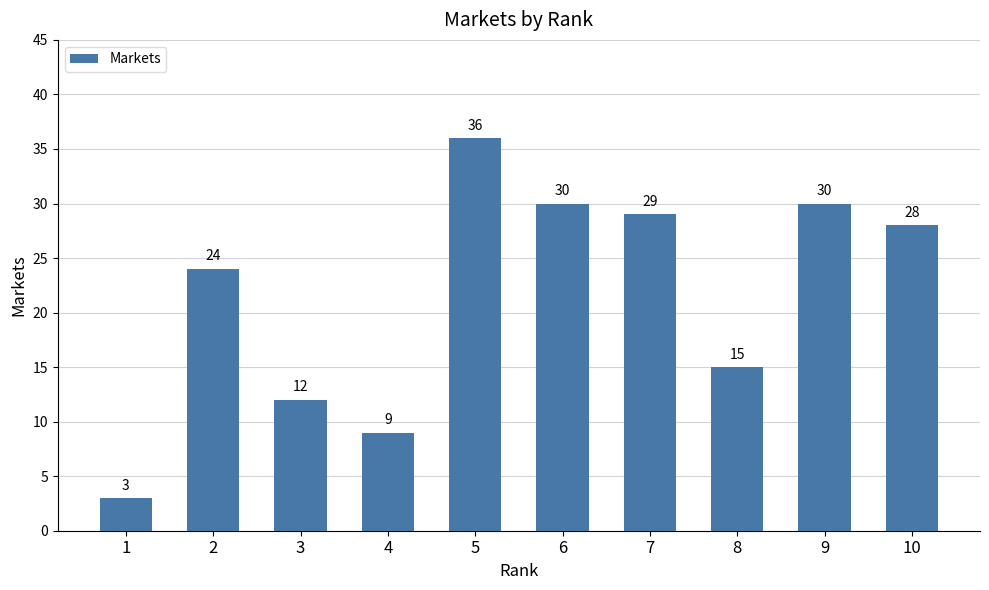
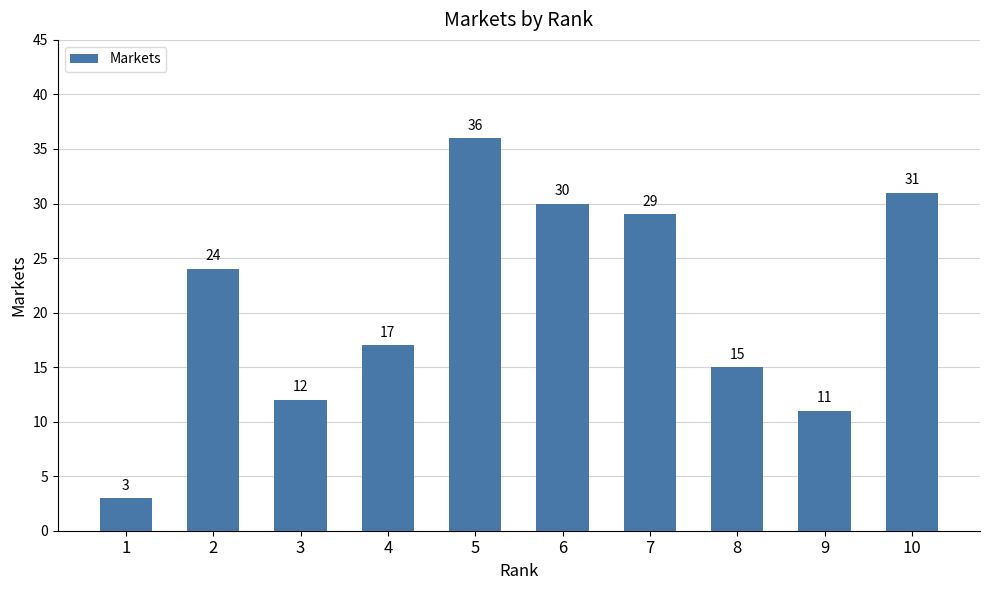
4: 9 -> 17
9: 30 -> 11
10: 28 -> 31
